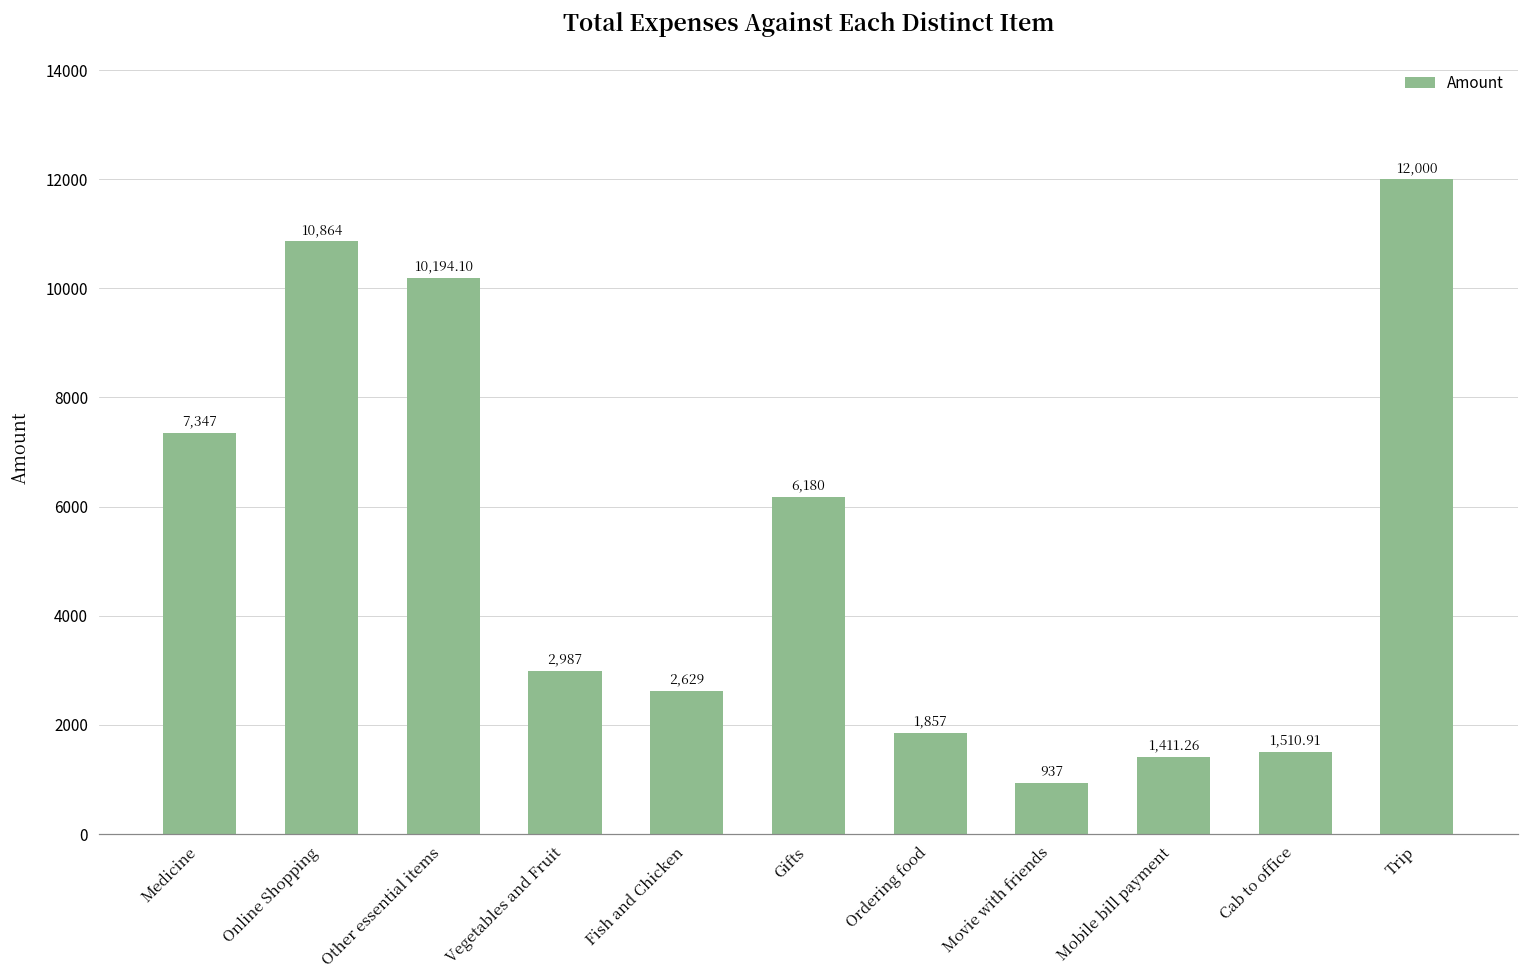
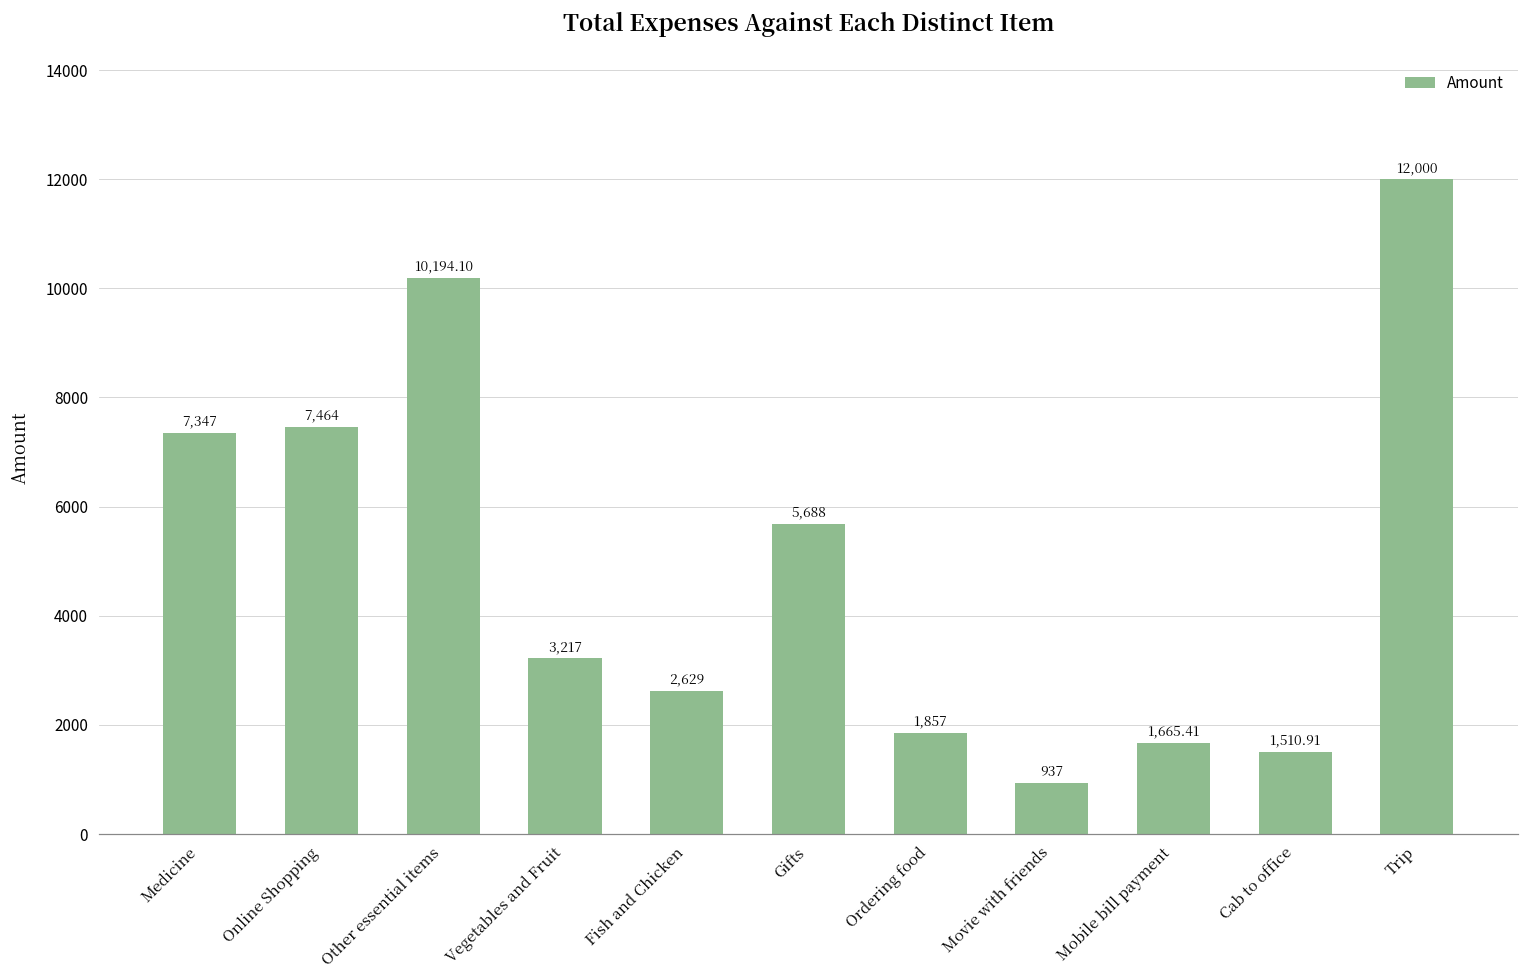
Online Shopping: 10,864 -> 7,464
Vegetables and Fruit: 2,987 -> 3,217
Gifts: 6,180 -> 5,688
Mobile bill payment: 1,411.26 -> 1,665.41
